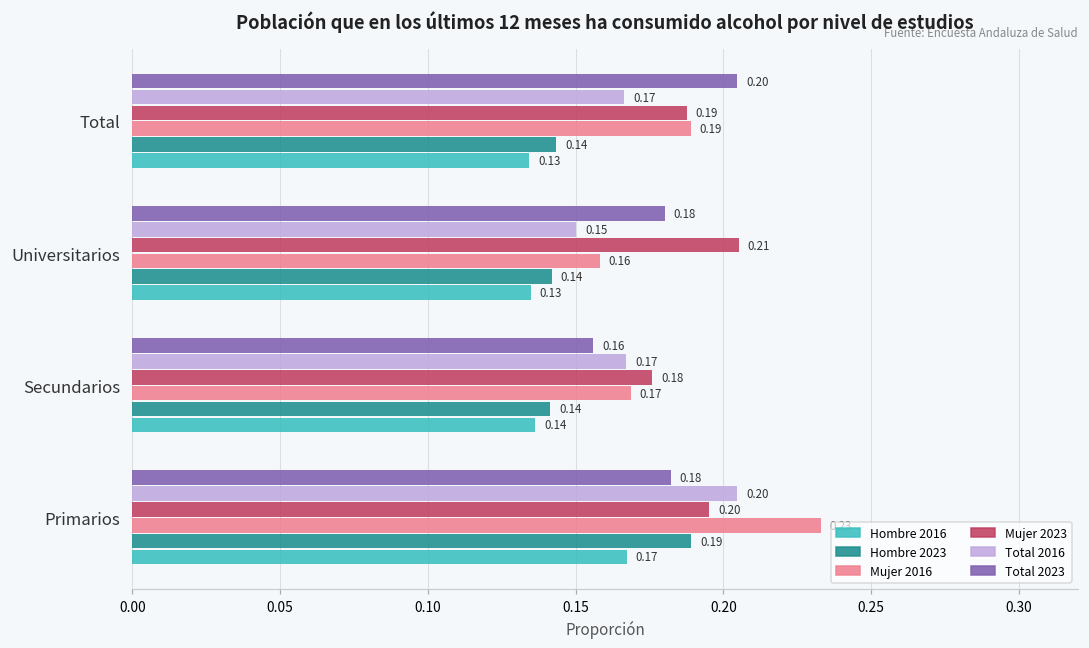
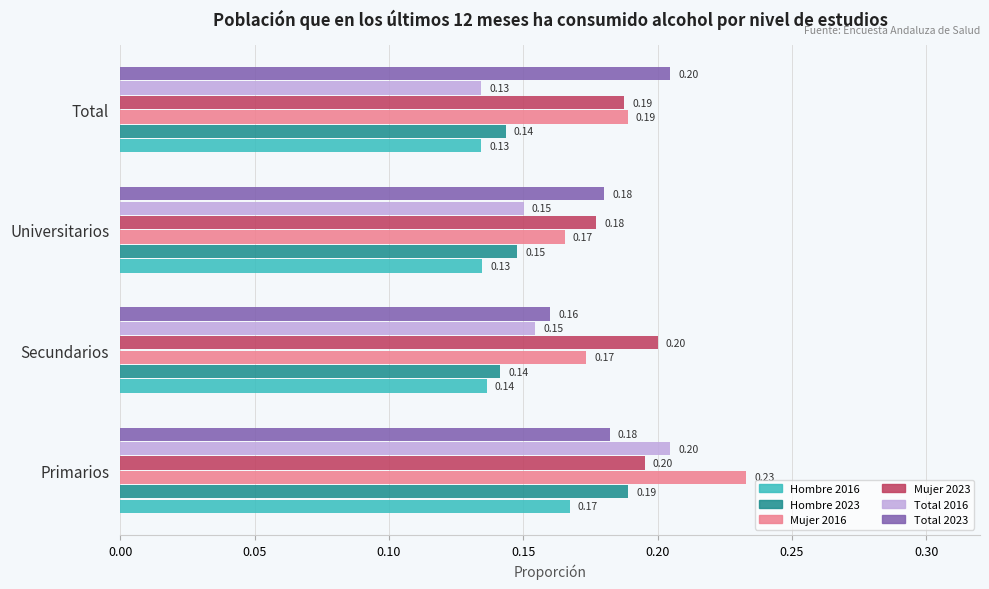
Total 2016, Total: 0.17 -> 0.13
Mujer 2023, Universitarios: 0.21 -> 0.18
Mujer 2016, Universitarios: 0.16 -> 0.17
Hombre 2023, Universitarios: 0.14 -> 0.15
Total 2023, Secundarios: 0.156 -> 0.160
Total 2016, Secundarios: 0.17 -> 0.15
Mujer 2023, Secundarios: 0.18 -> 0.20
Mujer 2016, Secundarios: 0.169 -> 0.173
